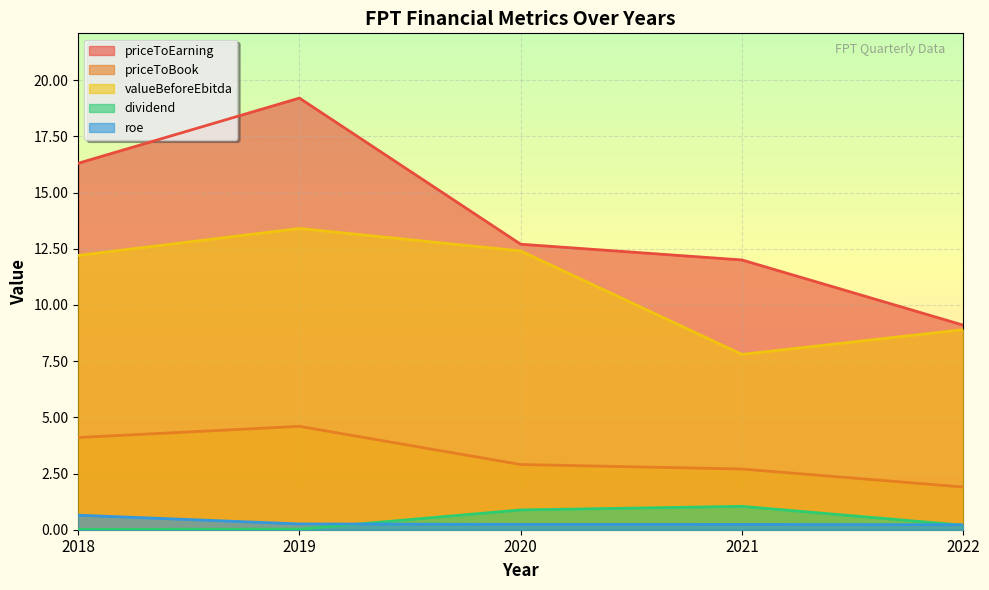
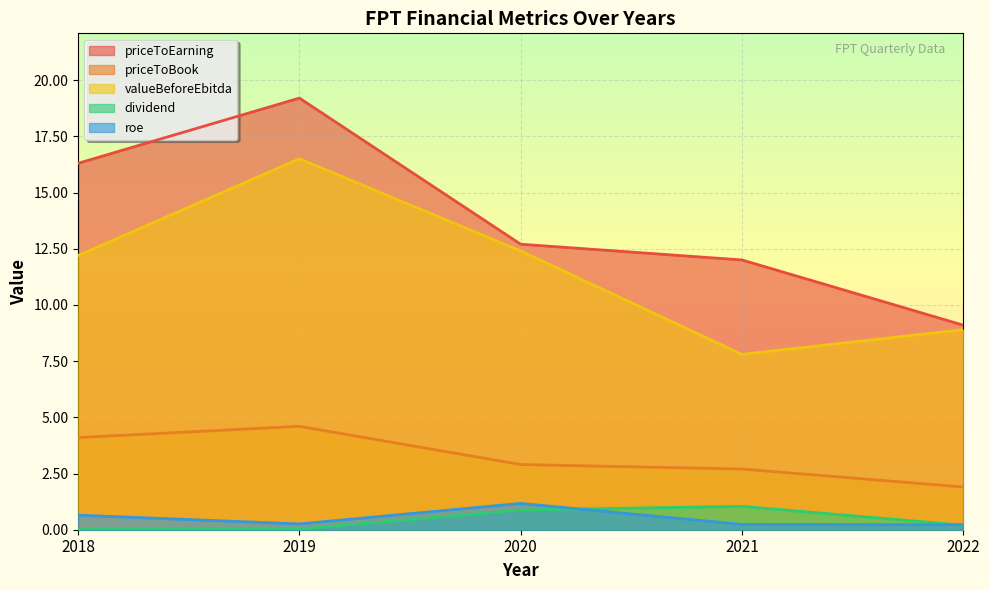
valueBeforeEbitda, 2019: 13.4 -> 16.5
roe, 2020: 0.2 -> 1.2
